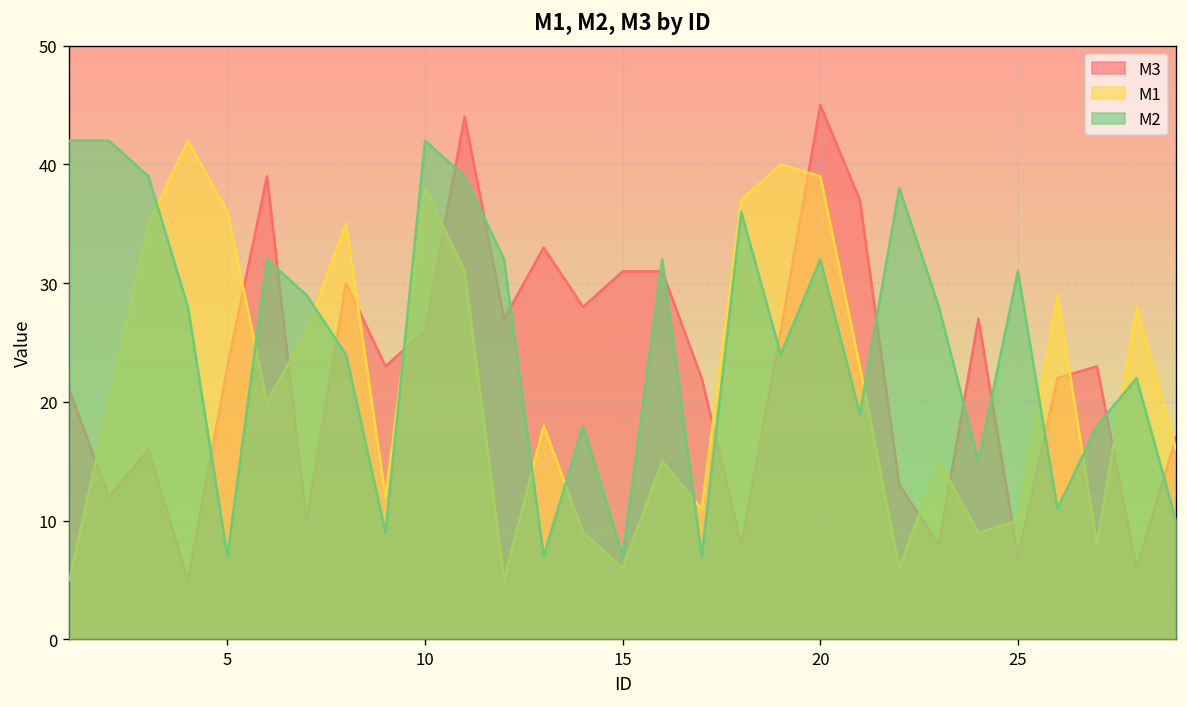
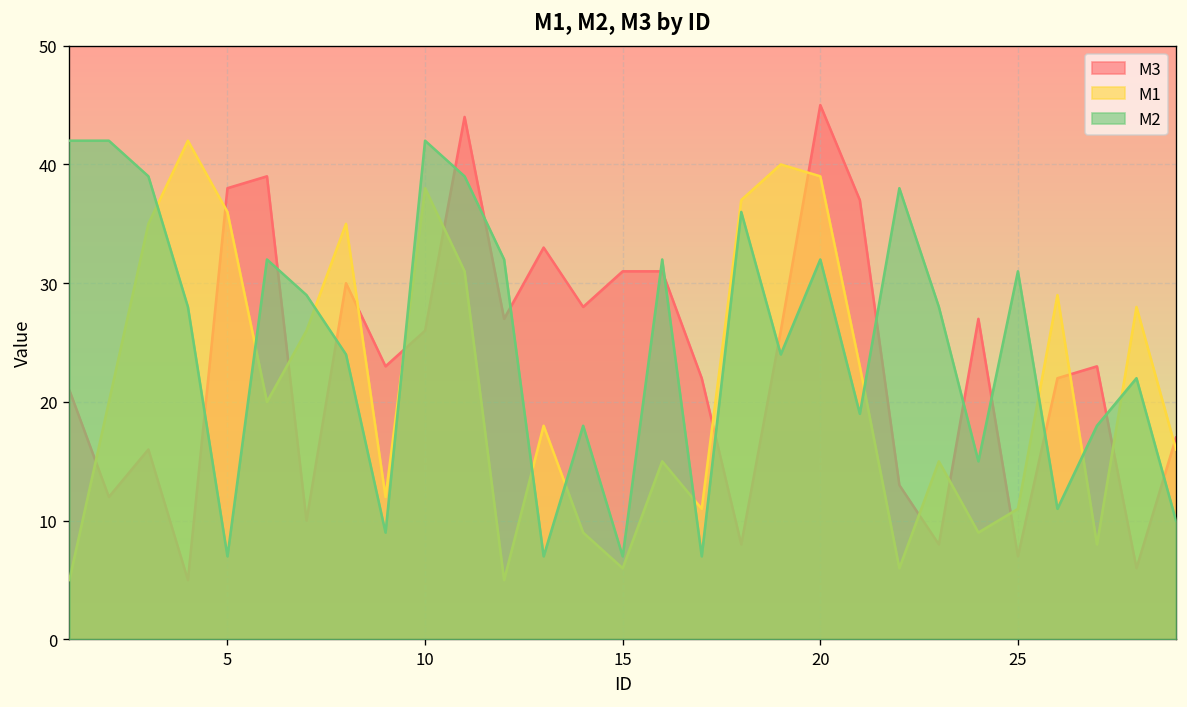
M3, 5: 23 -> 38
M1, 25: 10 -> 11
